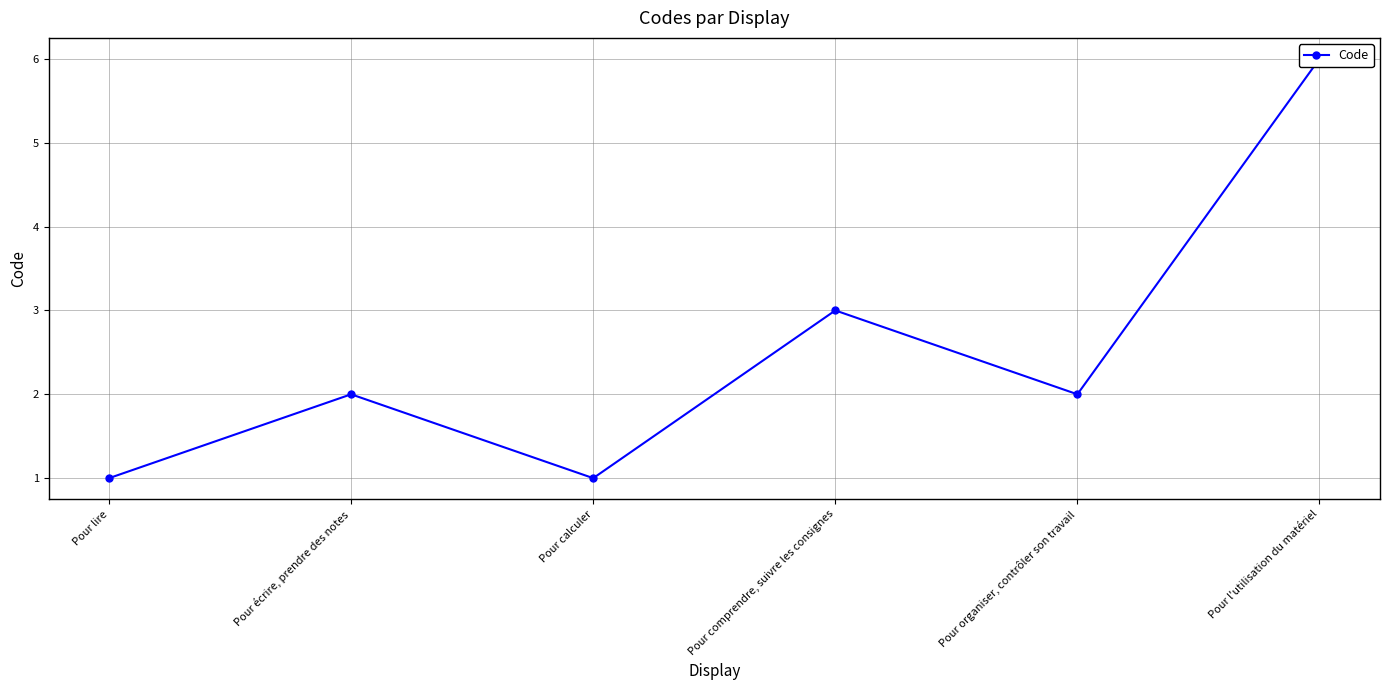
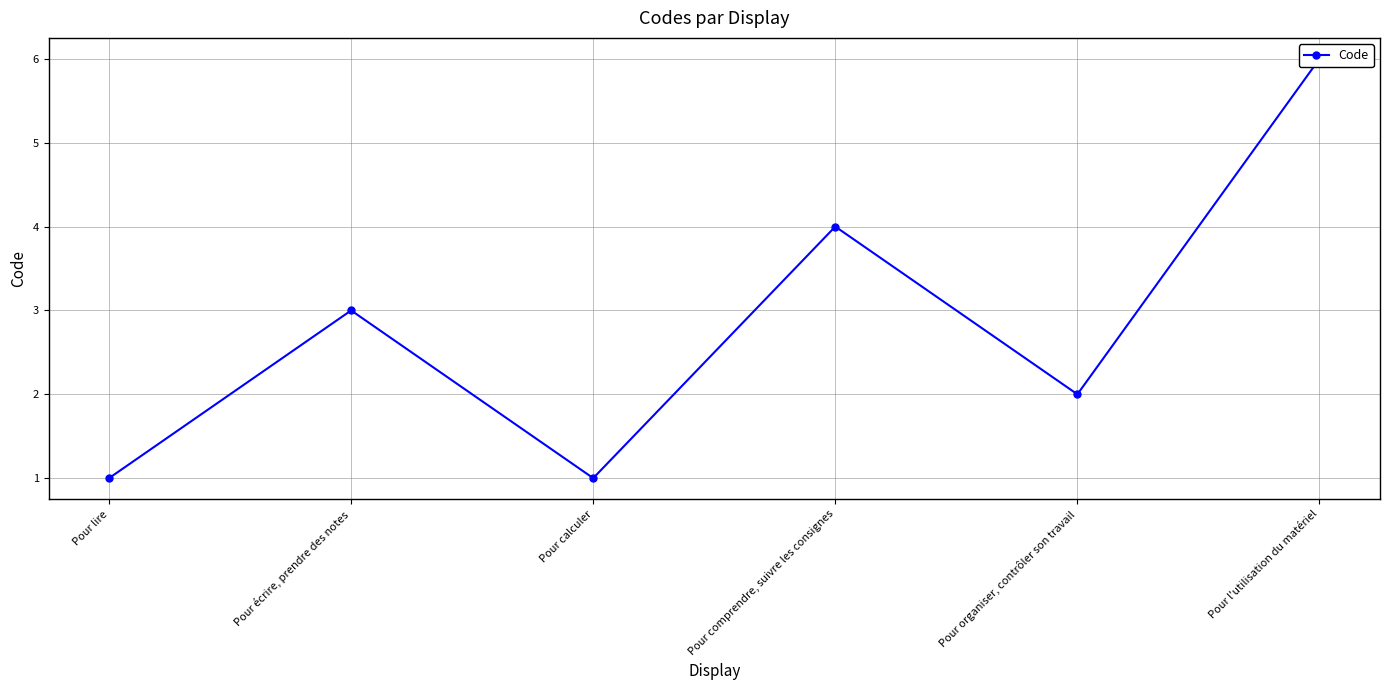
Pour écrire, prendre des notes: 2 -> 3
Pour comprendre, suivre les consignes: 3 -> 4
